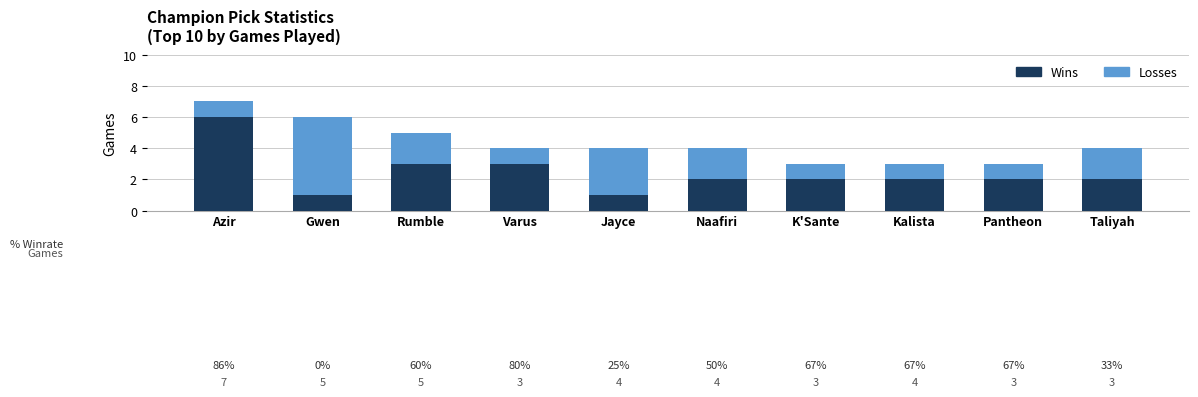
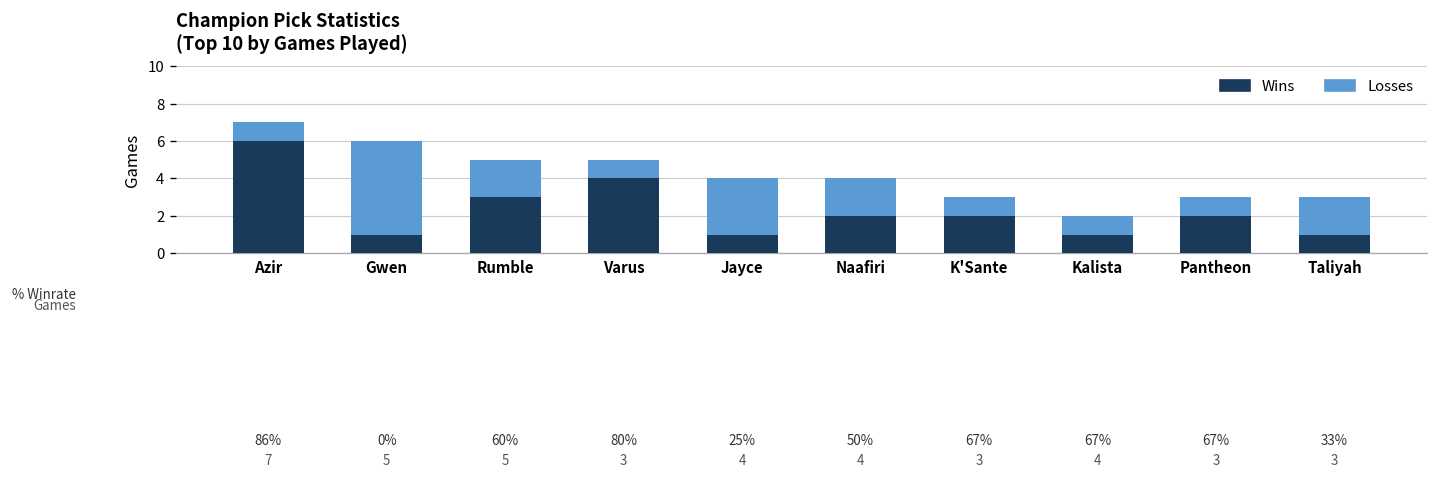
Wins, Varus: 3 -> 4
Wins, Kalista: 2 -> 1
Wins, Taliyah: 2 -> 1
